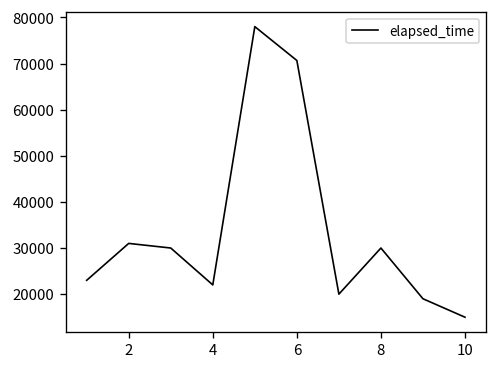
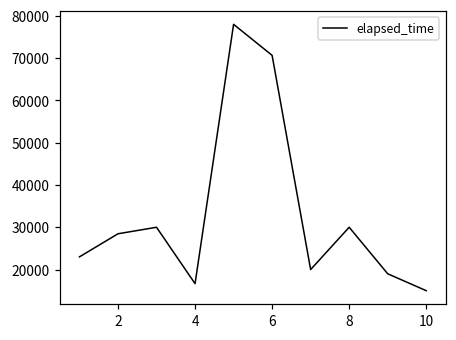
2: 31000 -> 28000
4: 22000 -> 17000
